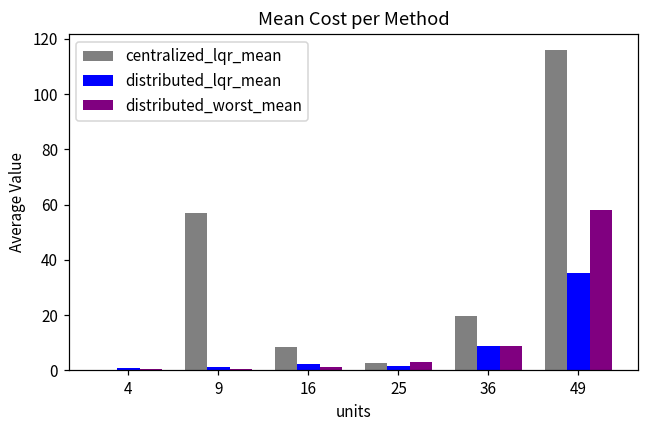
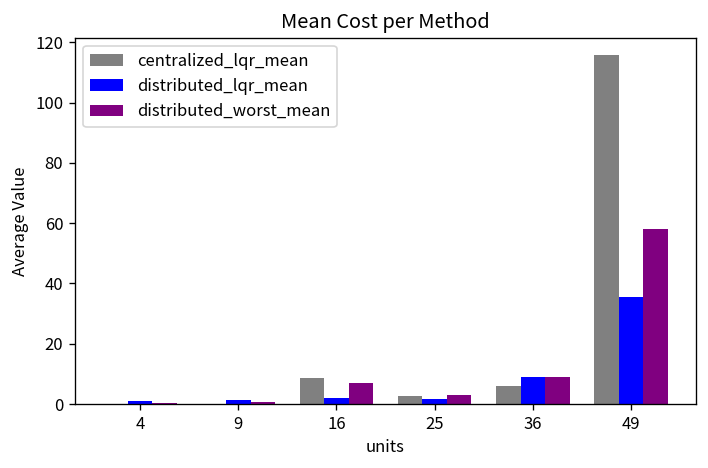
centralized_lqr_mean, 9: 57 -> 0
distributed_worst_mean, 16: 1 -> 7
centralized_lqr_mean, 36: 20 -> 6
